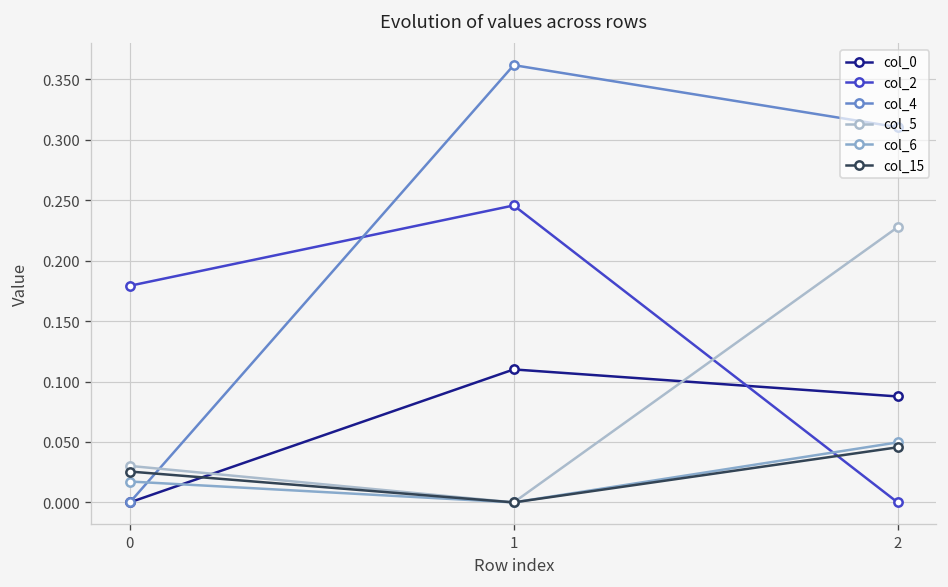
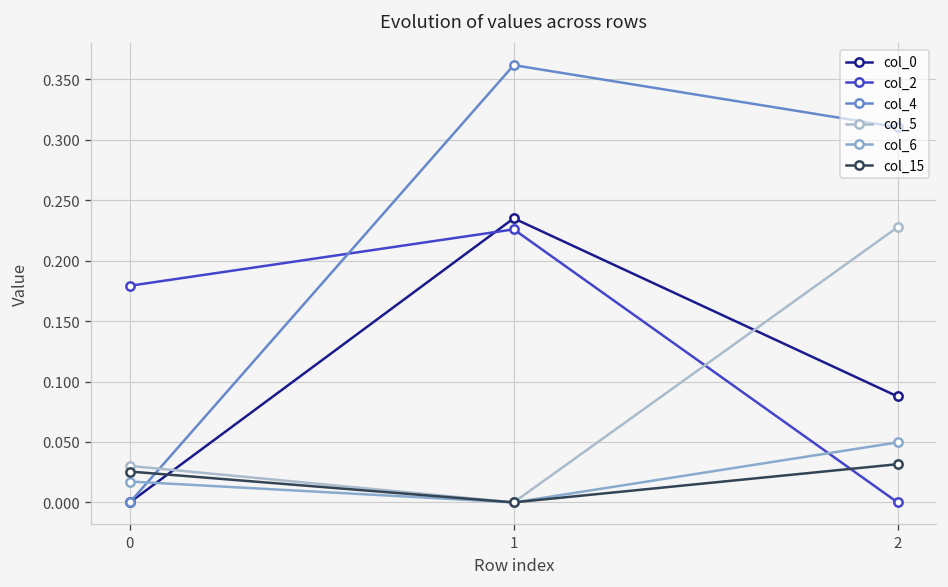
col_0, 1: 0.110 -> 0.235
col_2, 1: 0.246 -> 0.226
col_15, 2: 0.046 -> 0.032
